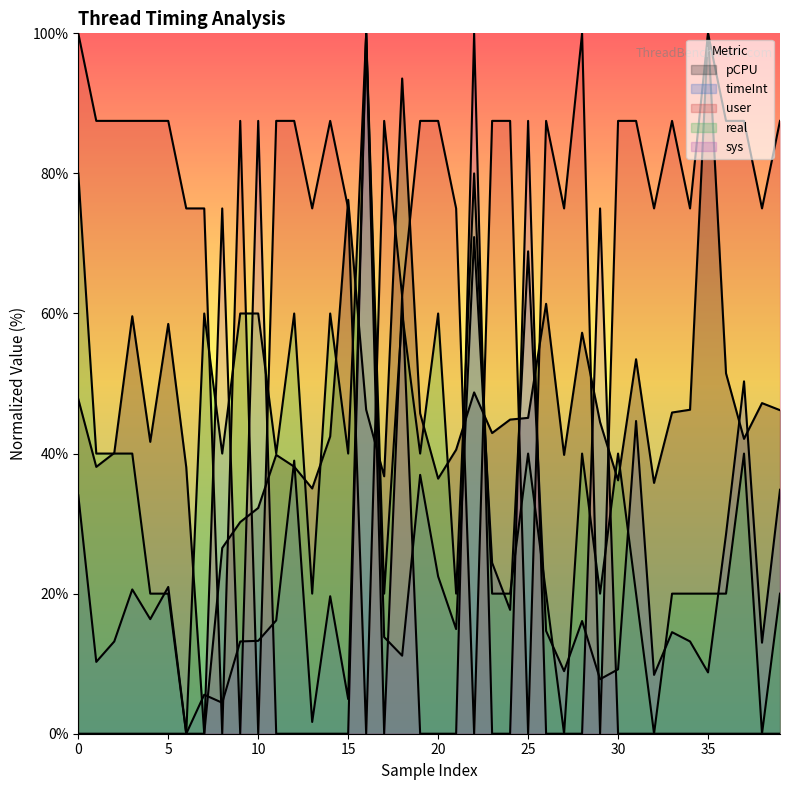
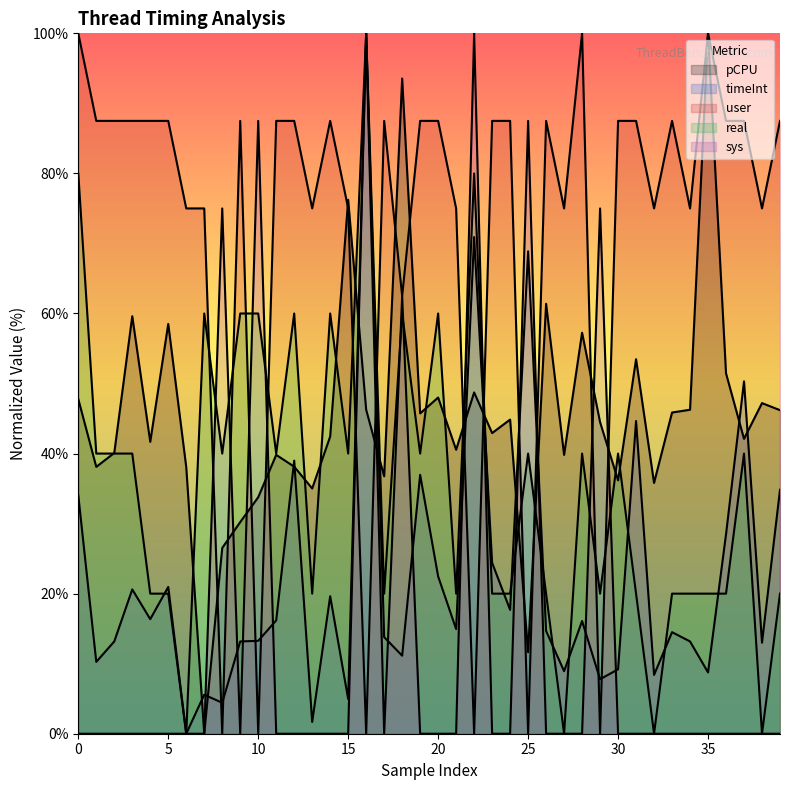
pCPU, 10: 32% -> 34%
pCPU, 20: 36% -> 48%
pCPU, 25: 45% -> 12%
